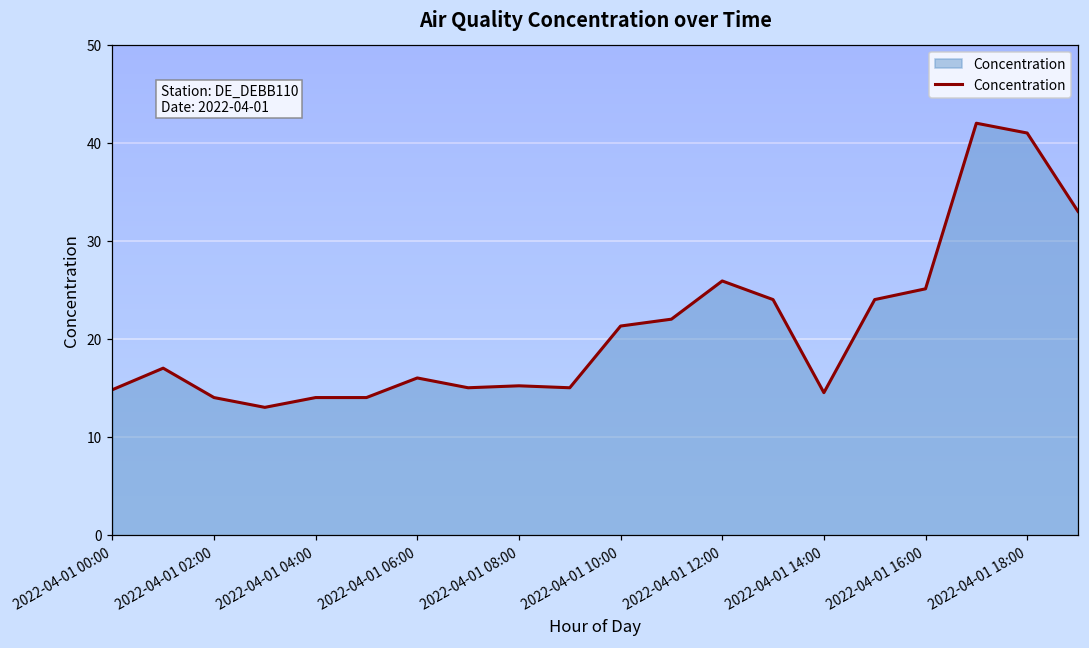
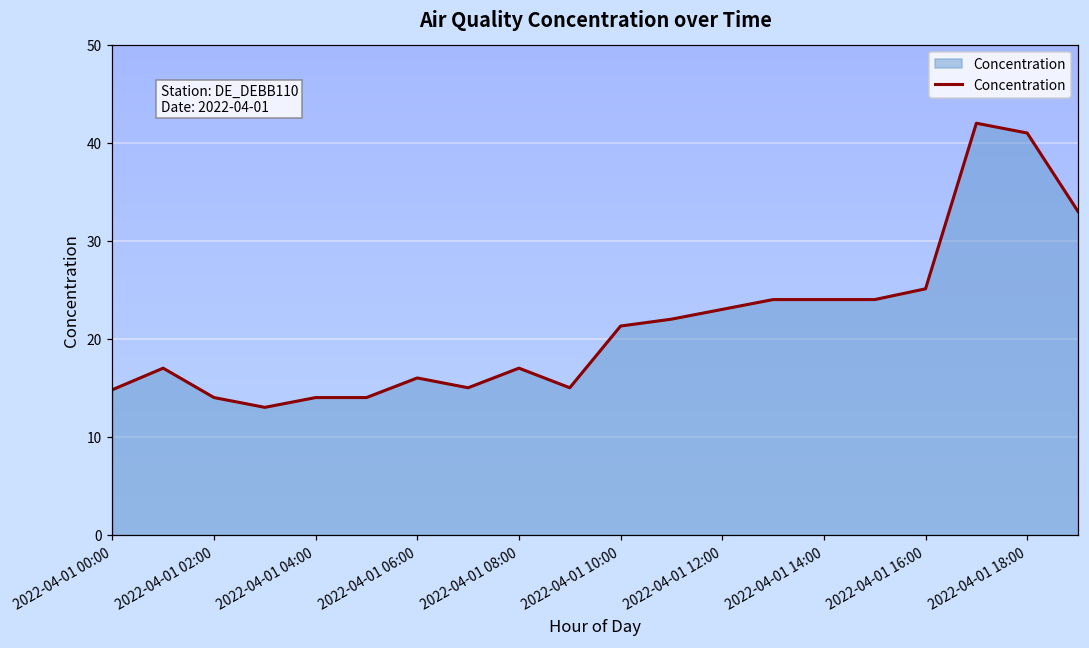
2022-04-01 08:00: 15 -> 17
2022-04-01 12:00: 26 -> 23
2022-04-01 14:00: 15 -> 24
